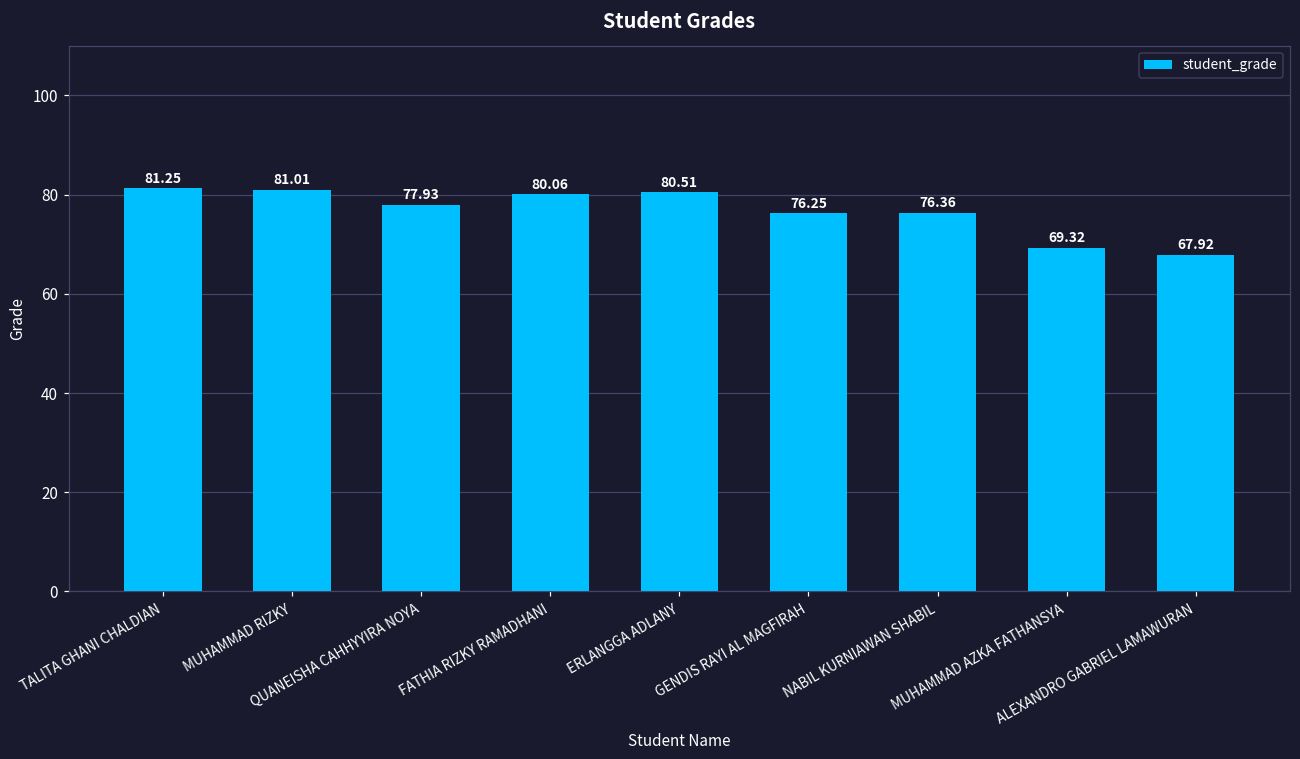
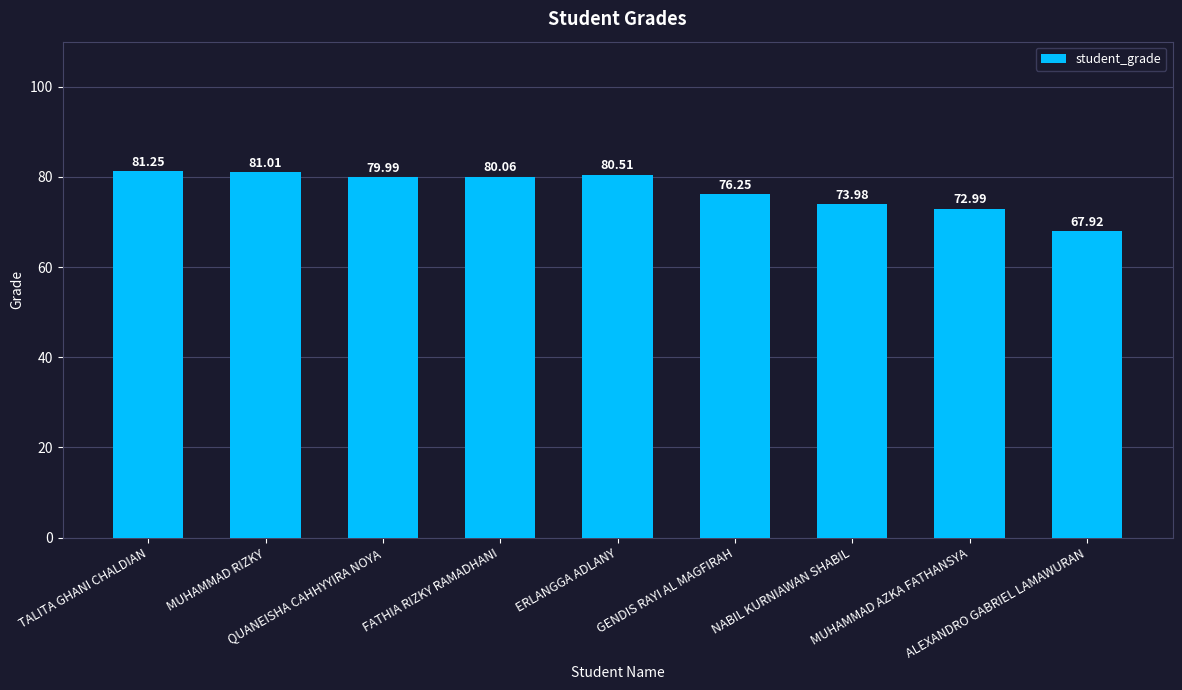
QUANEISHA CAHHYYIRA NOYA: 77.93 -> 79.99
NABIL KURNIAWAN SHABIL: 76.36 -> 73.98
MUHAMMAD AZKA FATHANSYA: 69.32 -> 72.99
